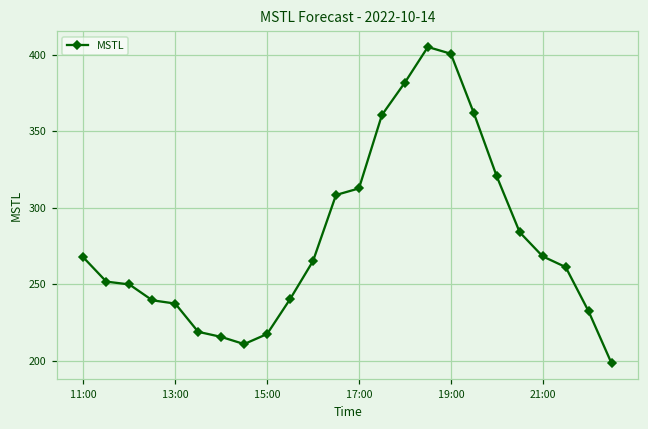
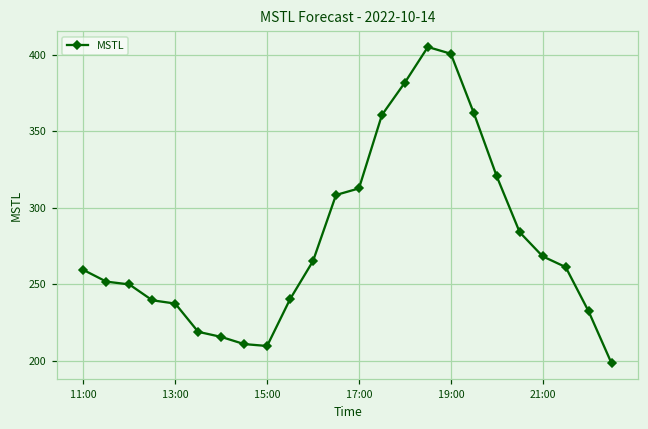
11:00: 268 -> 259
15:00: 218 -> 210
